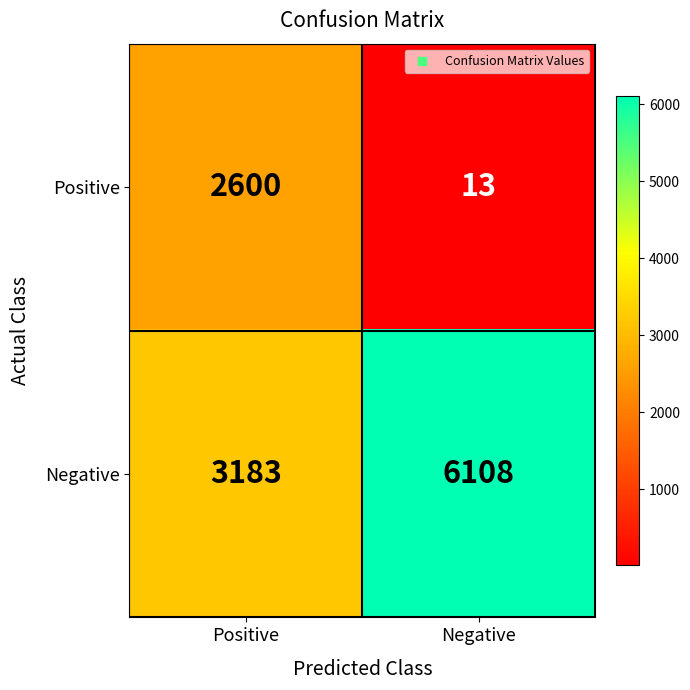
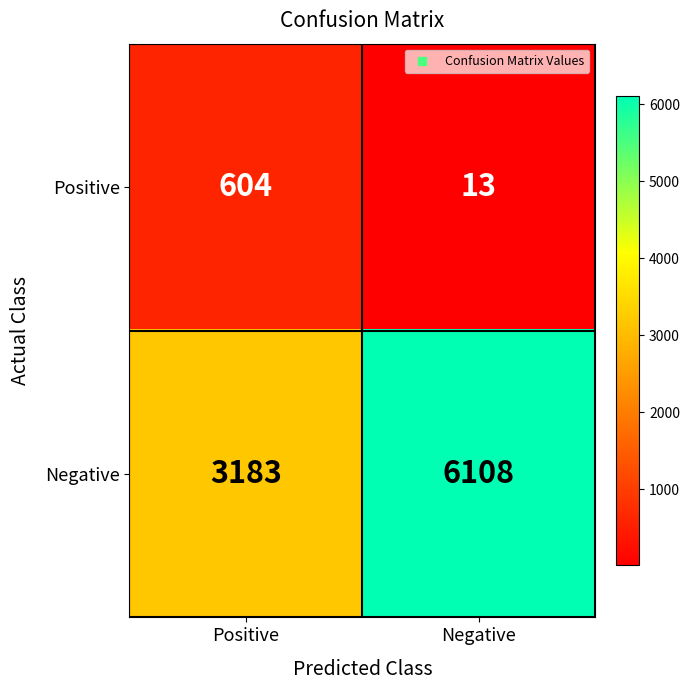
Positive, Positive: 2600 -> 604
